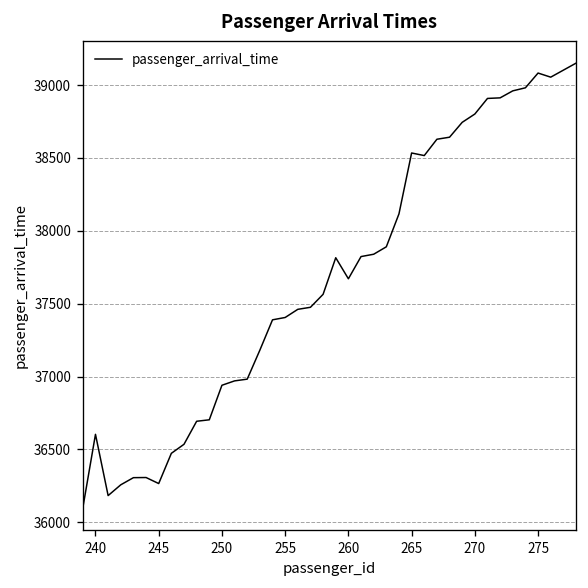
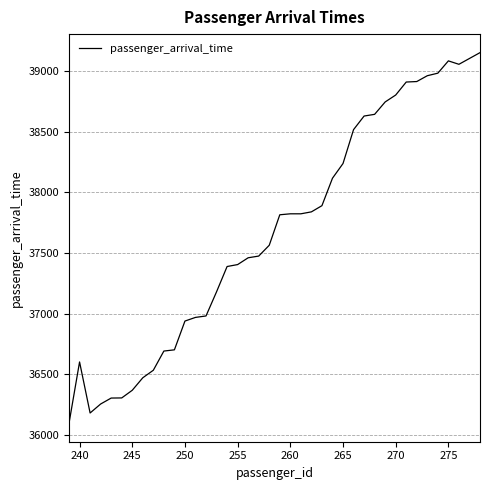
245: 36270 -> 36370
260: 37670 -> 37820
265: 38530 -> 38240
